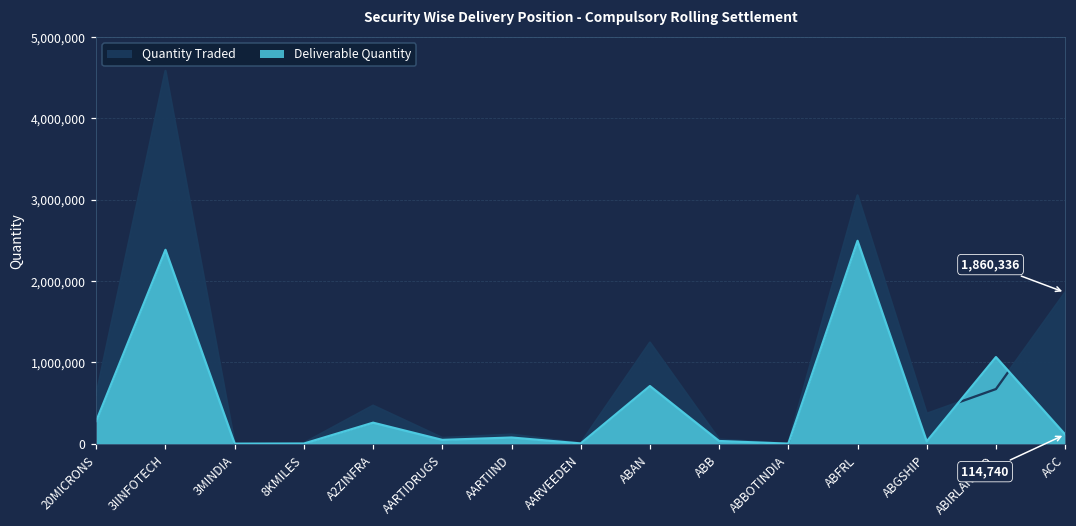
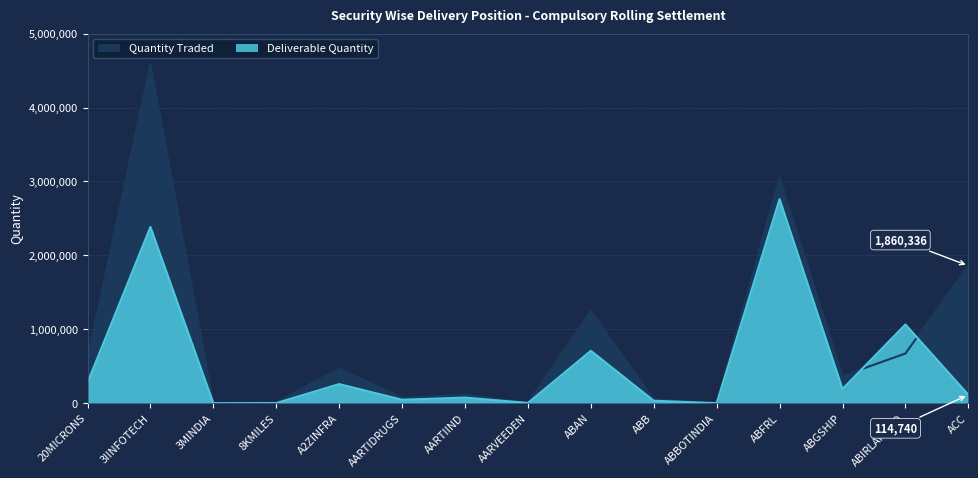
Deliverable Quantity, ABFRL: 2,500,000 -> 2,800,000
Deliverable Quantity, ABGSHIP: 0 -> 200,000
